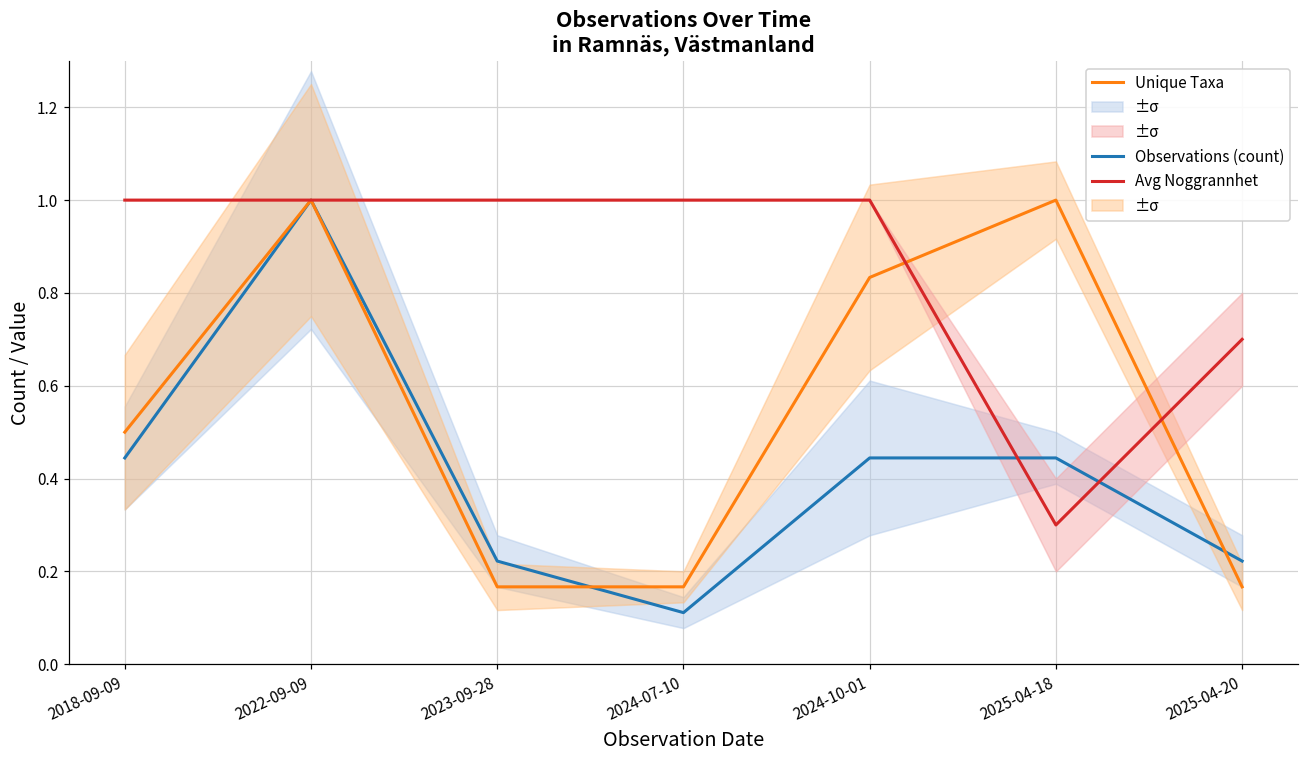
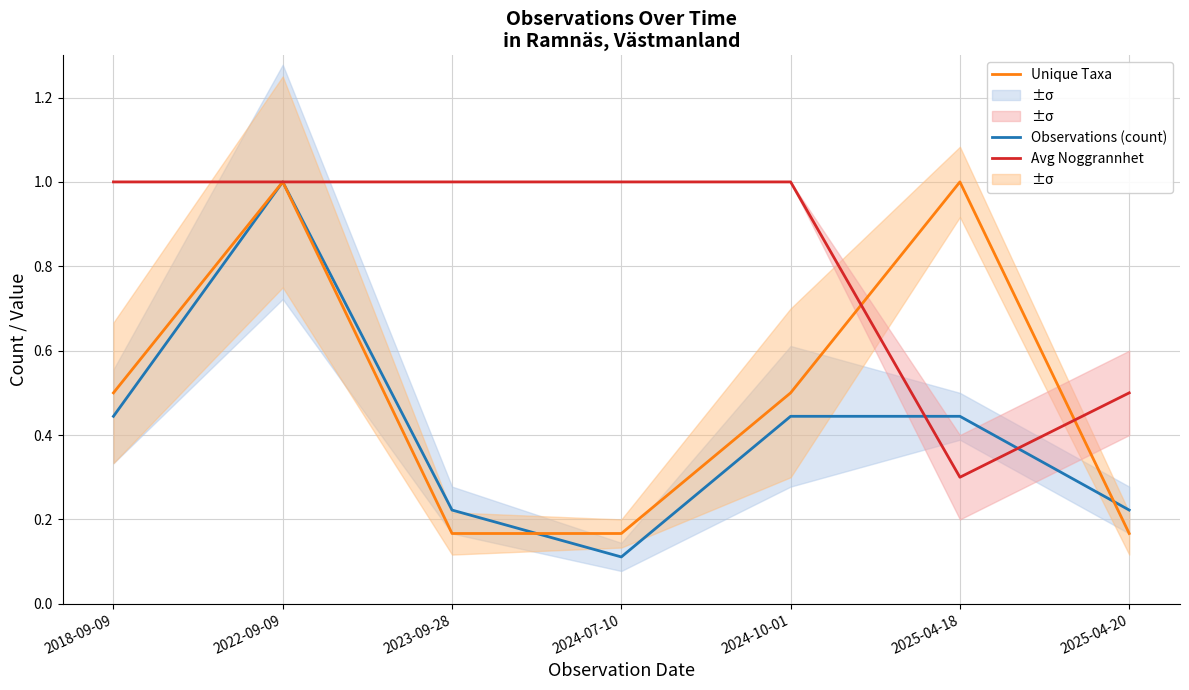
Unique Taxa, 2024-10-01: 0.83 -> 0.50
Avg Noggrannhet, 2025-04-20: 0.70 -> 0.50
